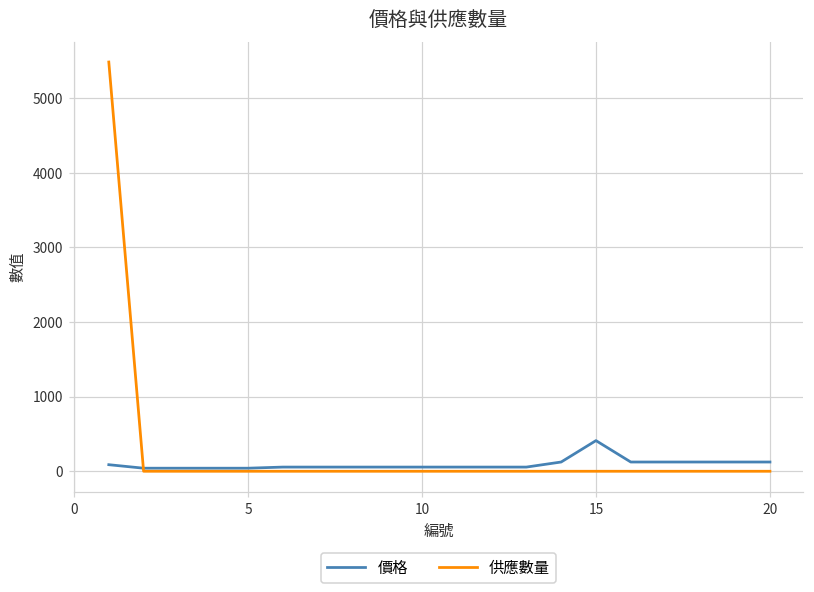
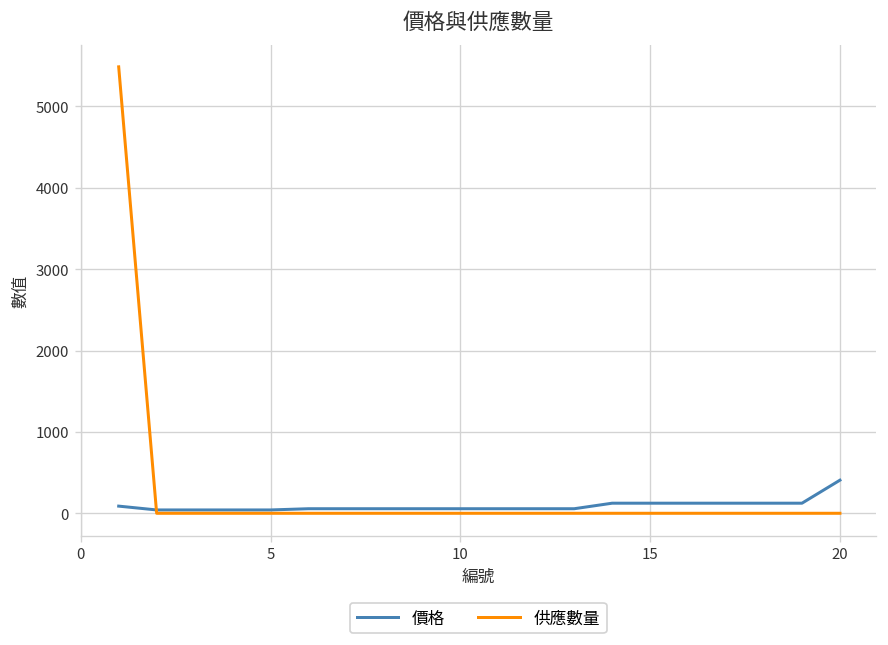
價格, 15: 400 -> 100
價格, 20: 100 -> 400
